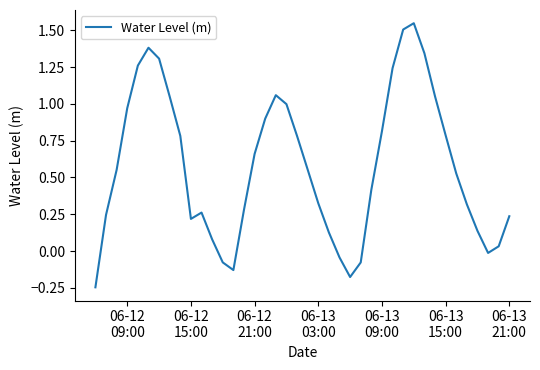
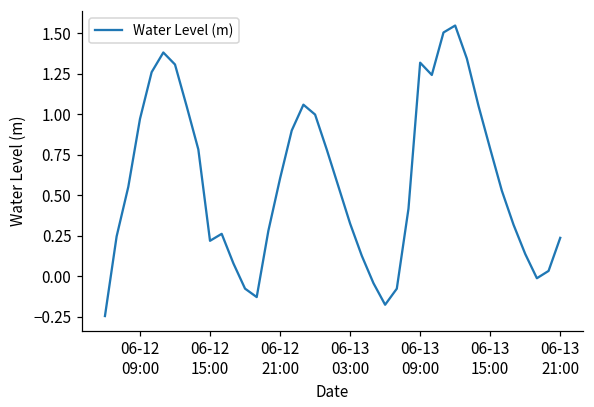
06-12 21:00: 0.66 -> 0.60
06-13 09:00: 0.81 -> 1.32
